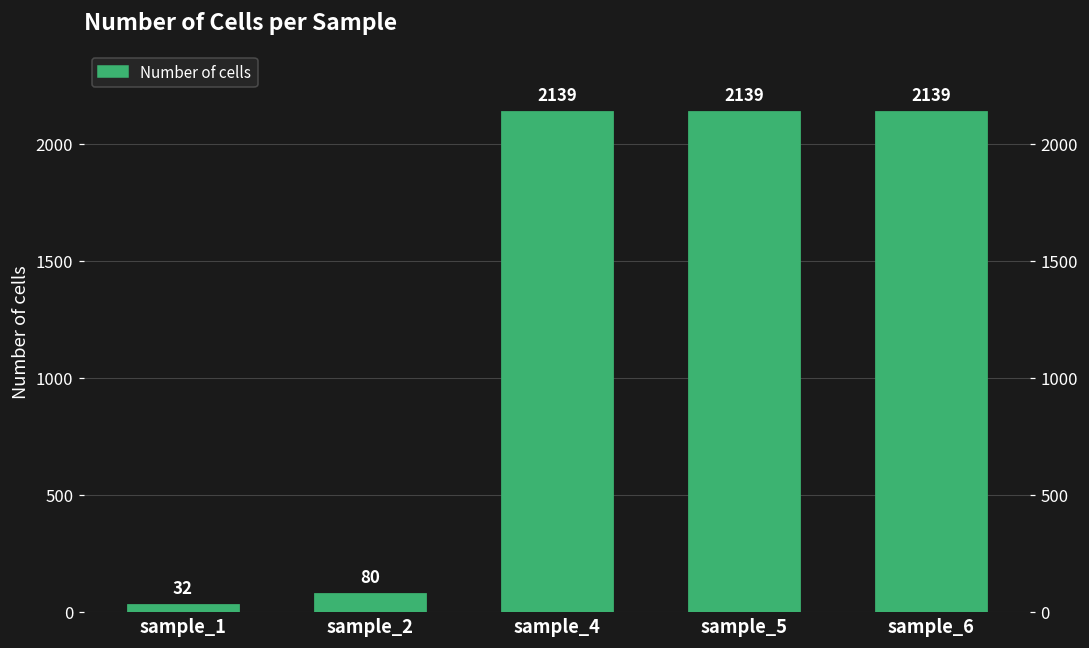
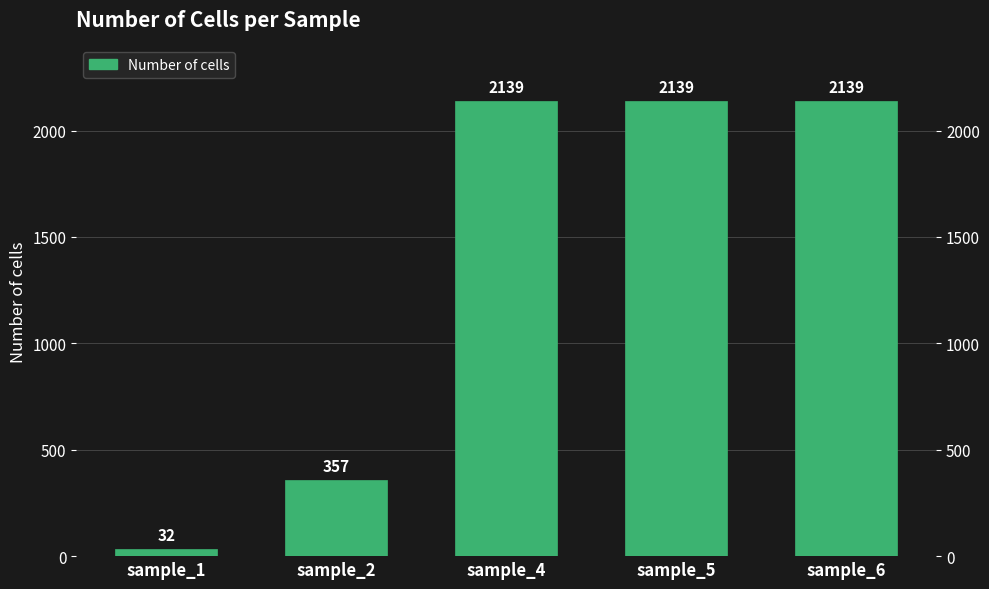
sample_2: 80 -> 357
